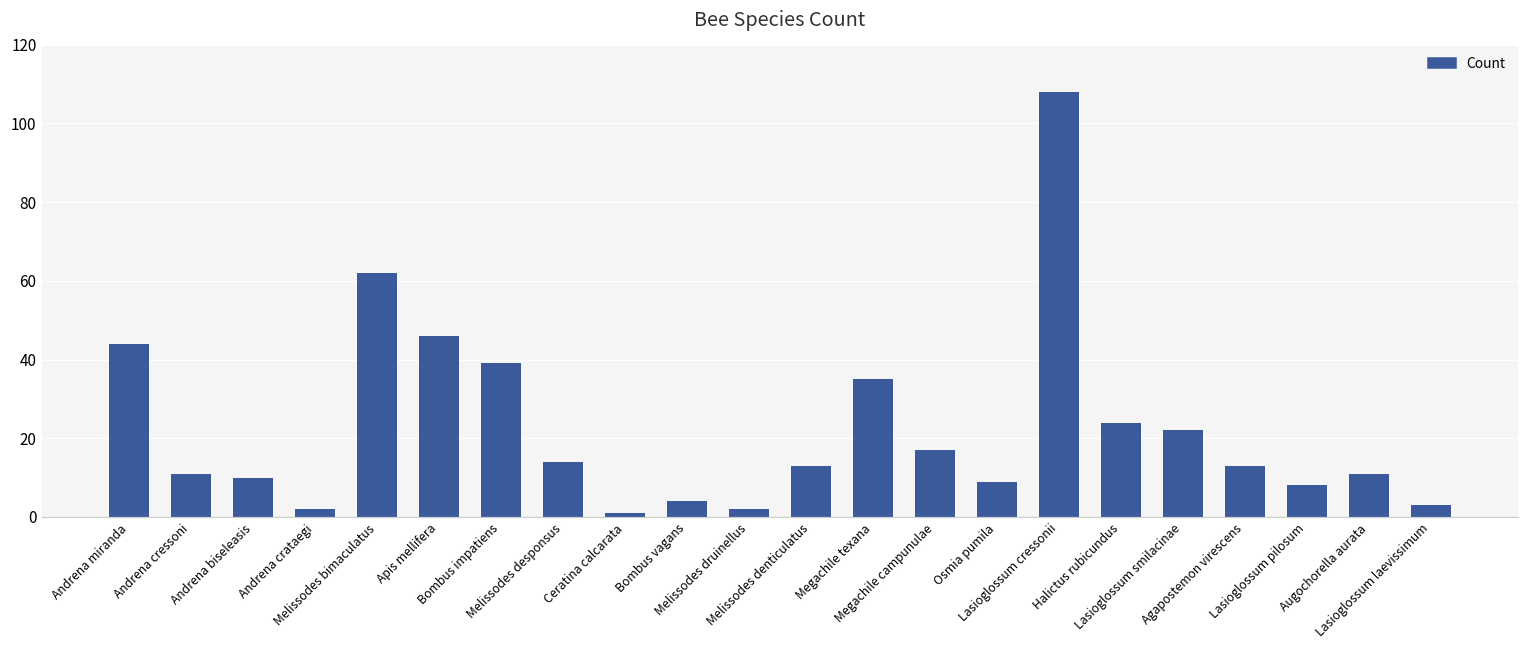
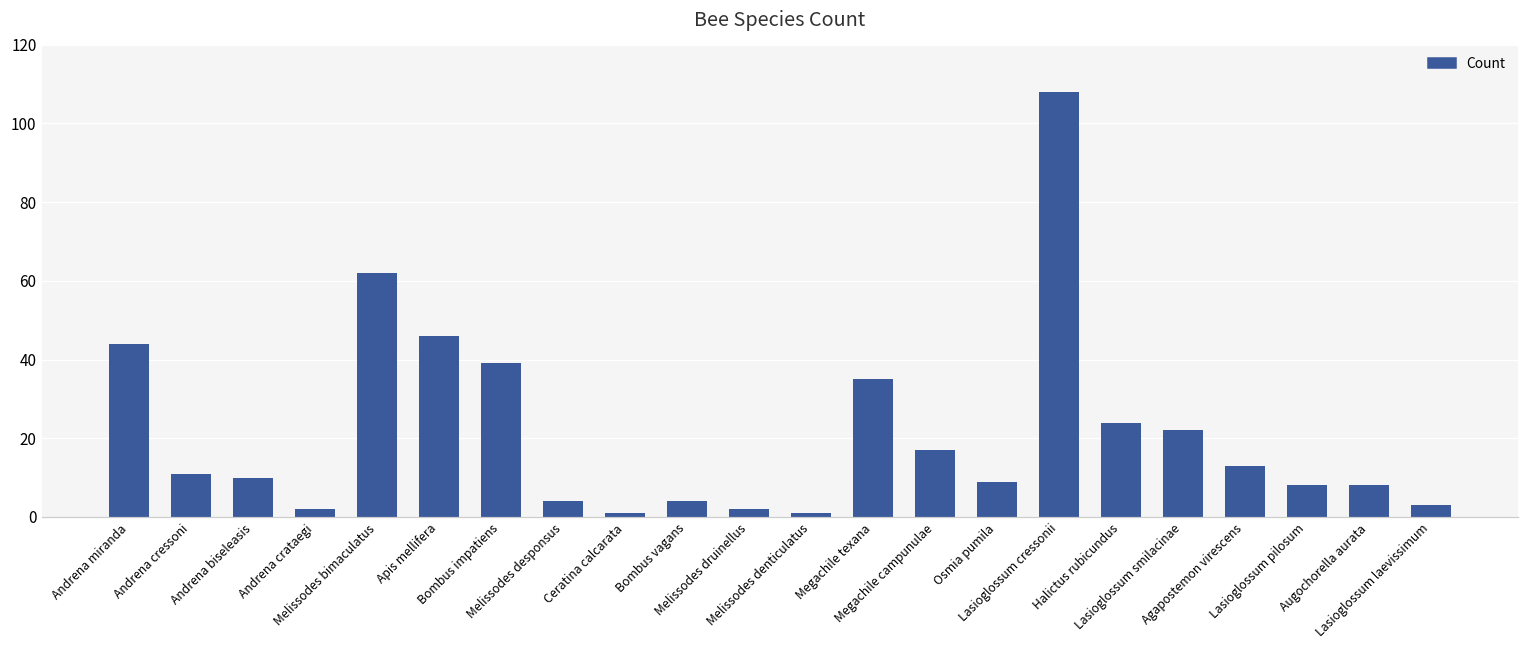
Melissodes desponsus: 14 -> 4
Melissodes denticulatus: 13 -> 1
Augochorella aurata: 11 -> 8
